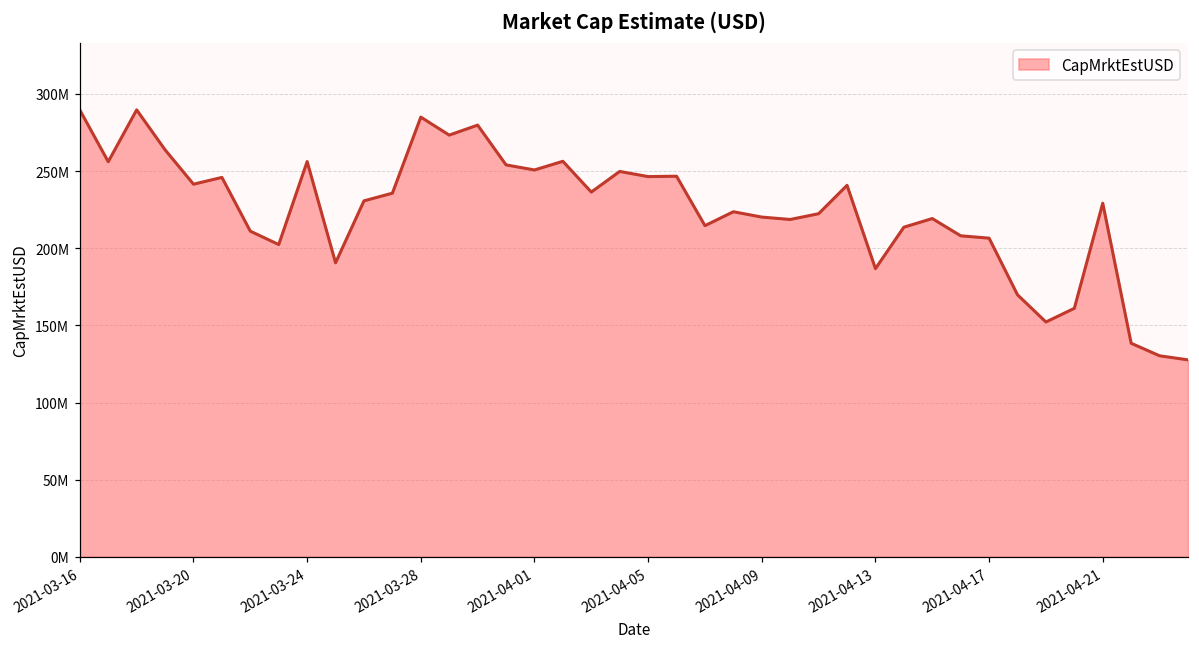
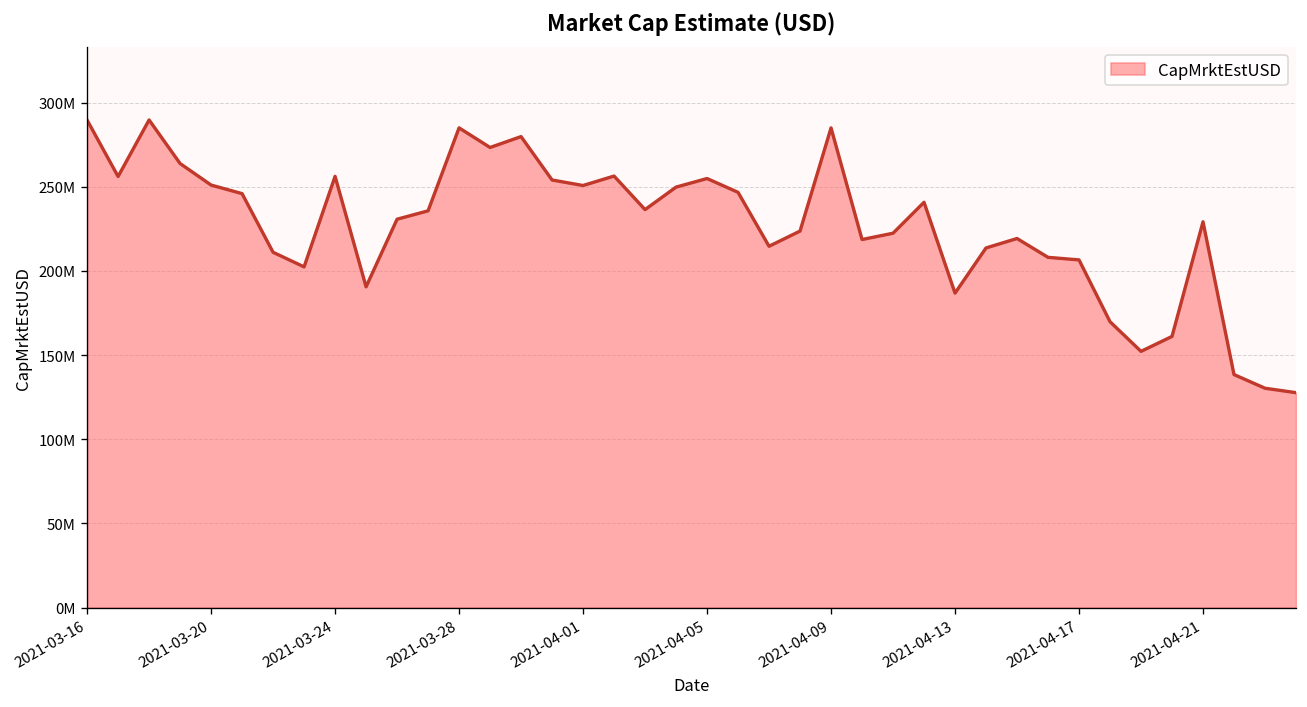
2021-03-20: 242000000 -> 251000000
2021-04-05: 246000000 -> 255000000
2021-04-09: 220000000 -> 285000000
